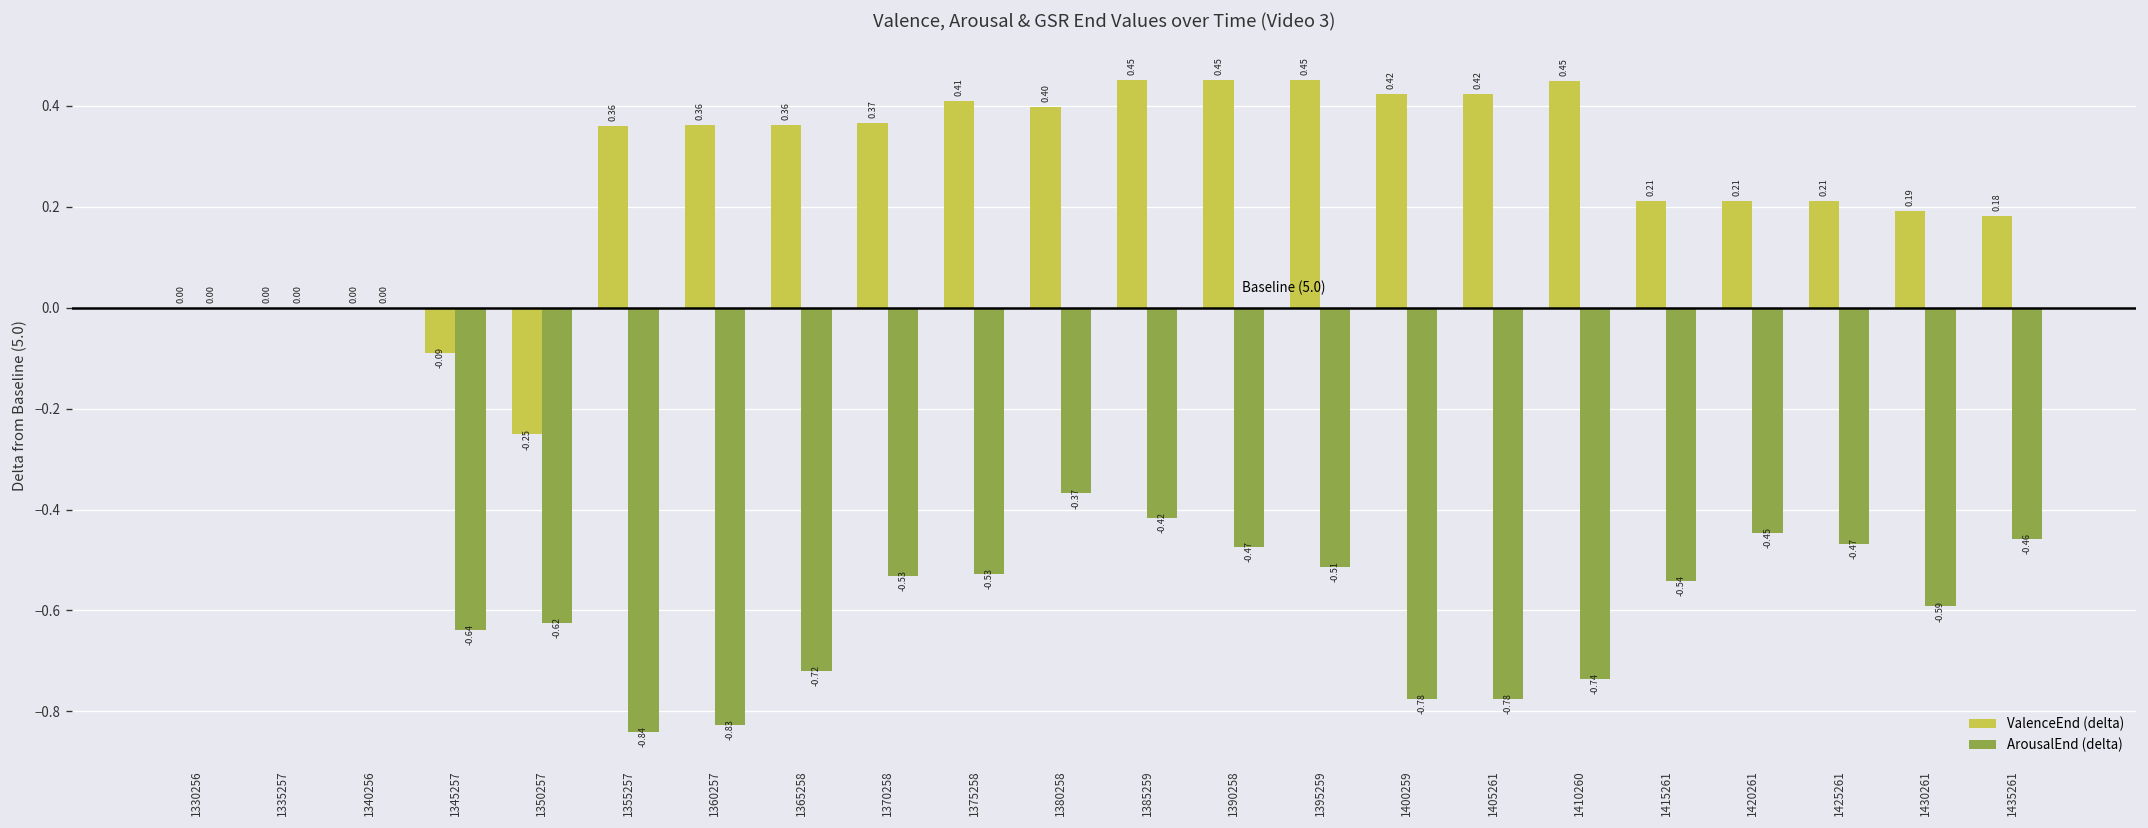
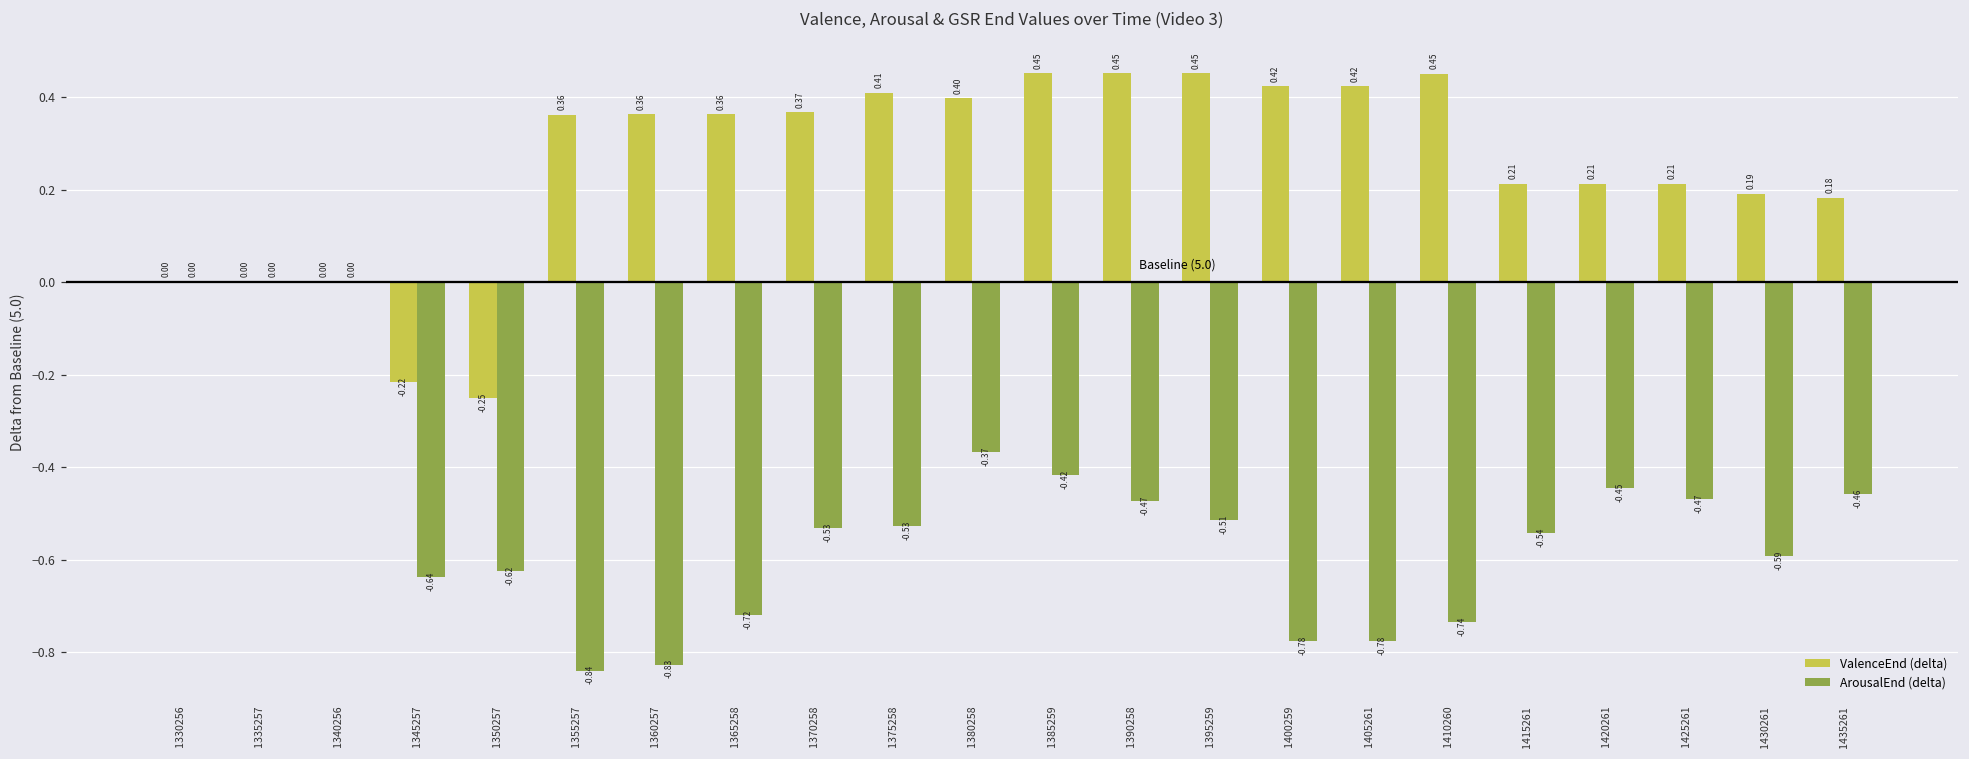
ValenceEnd (delta), 1345257: -0.09 -> -0.22
